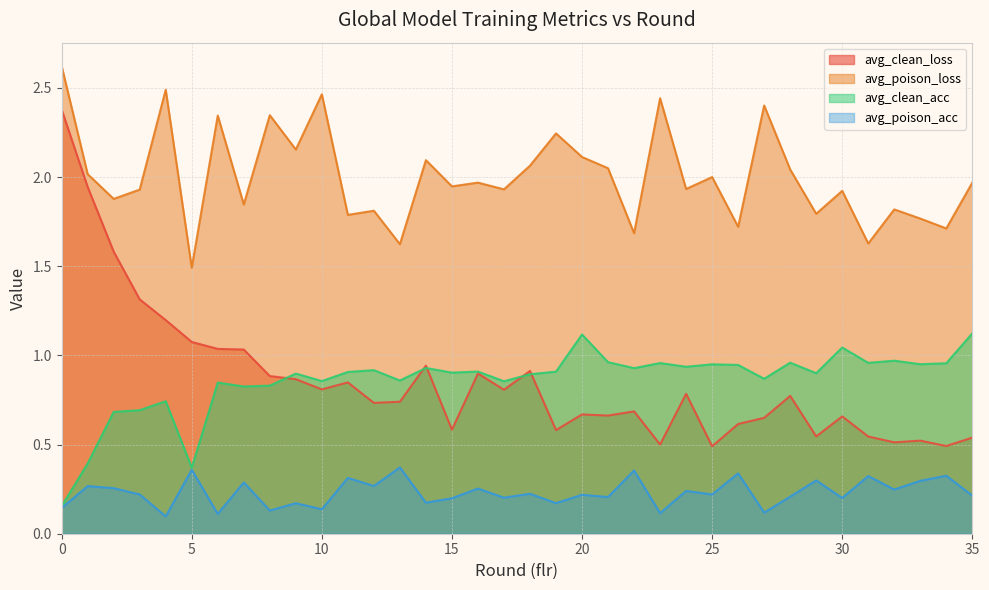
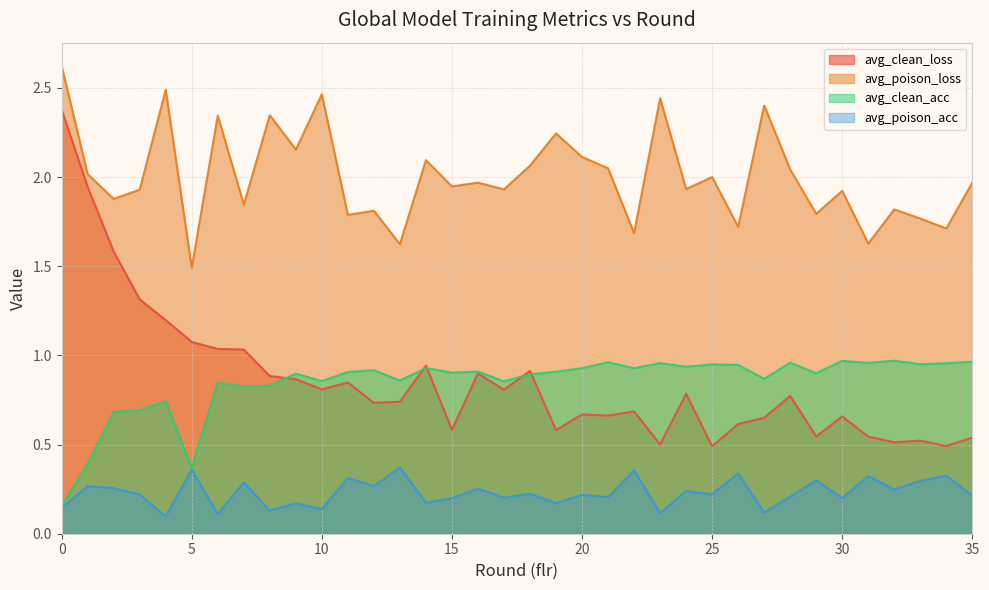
avg_clean_acc, 20: 1.12 -> 0.93
avg_clean_acc, 30: 1.04 -> 0.97
avg_clean_acc, 35: 1.12 -> 0.96
